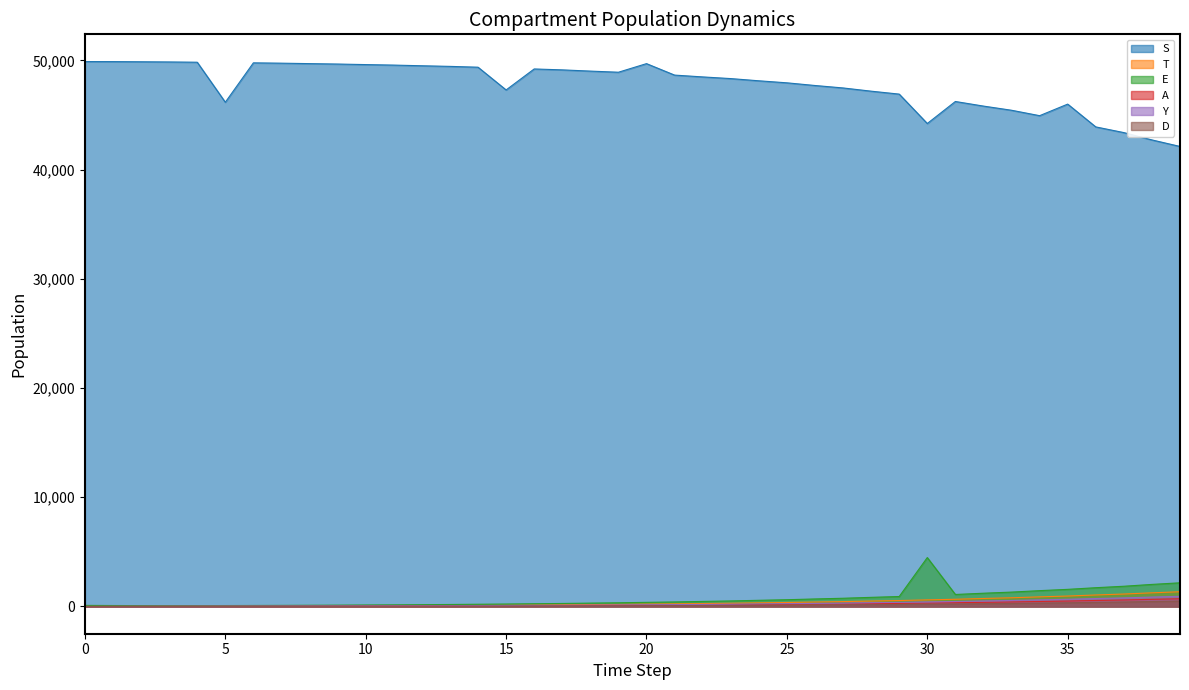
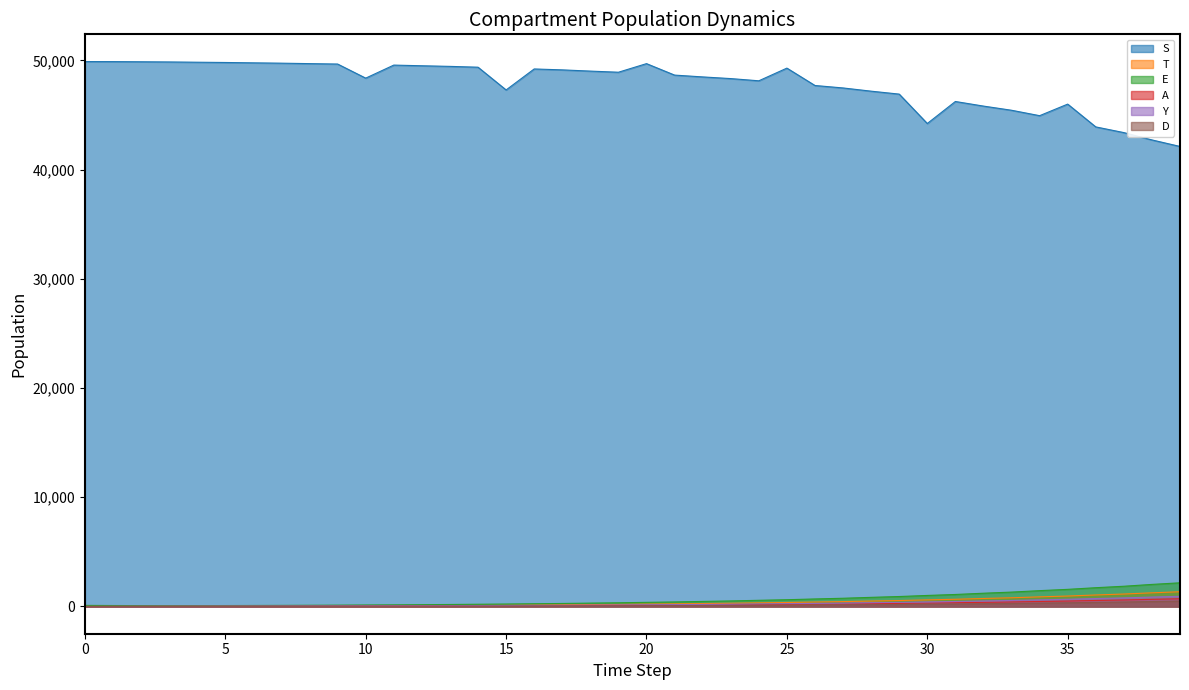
S, 5: 46,200 -> 49,800
S, 10: 49,600 -> 48,400
S, 25: 48,000 -> 49,300
E, 30: 4,500 -> 1,000
